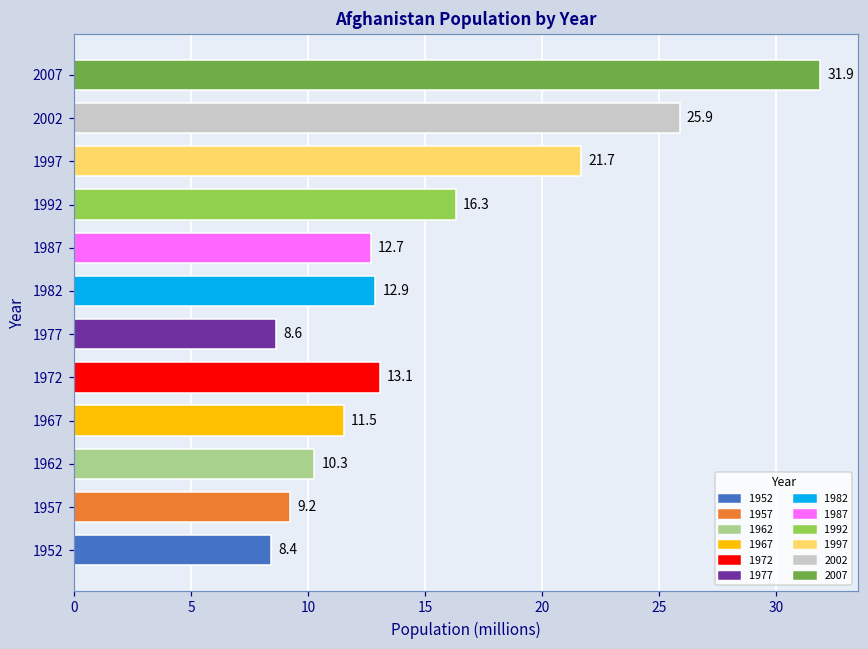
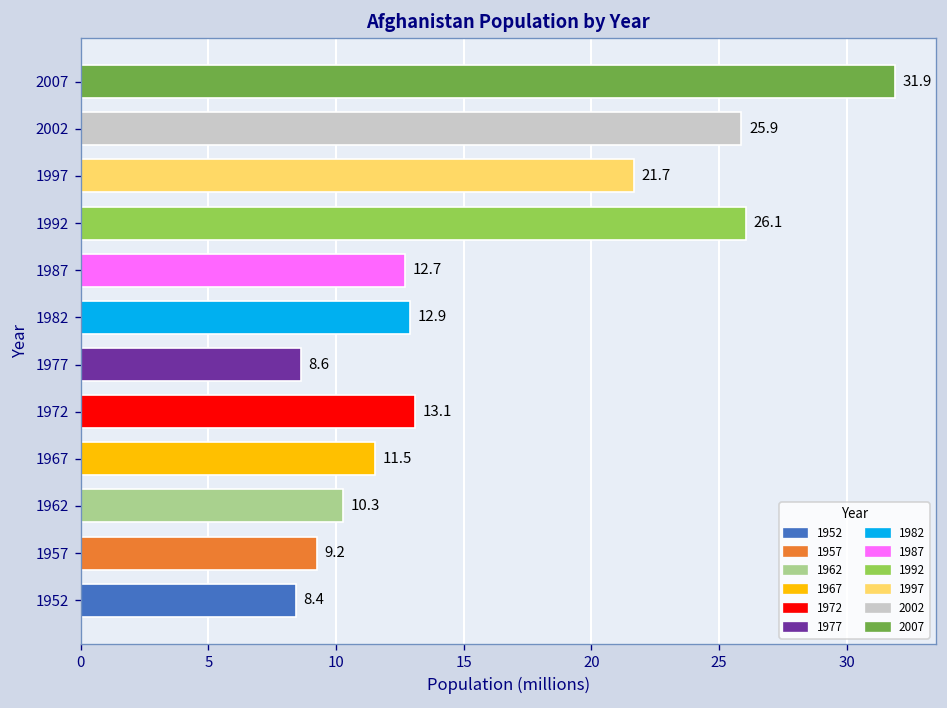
1992: 16.3 -> 26.1
